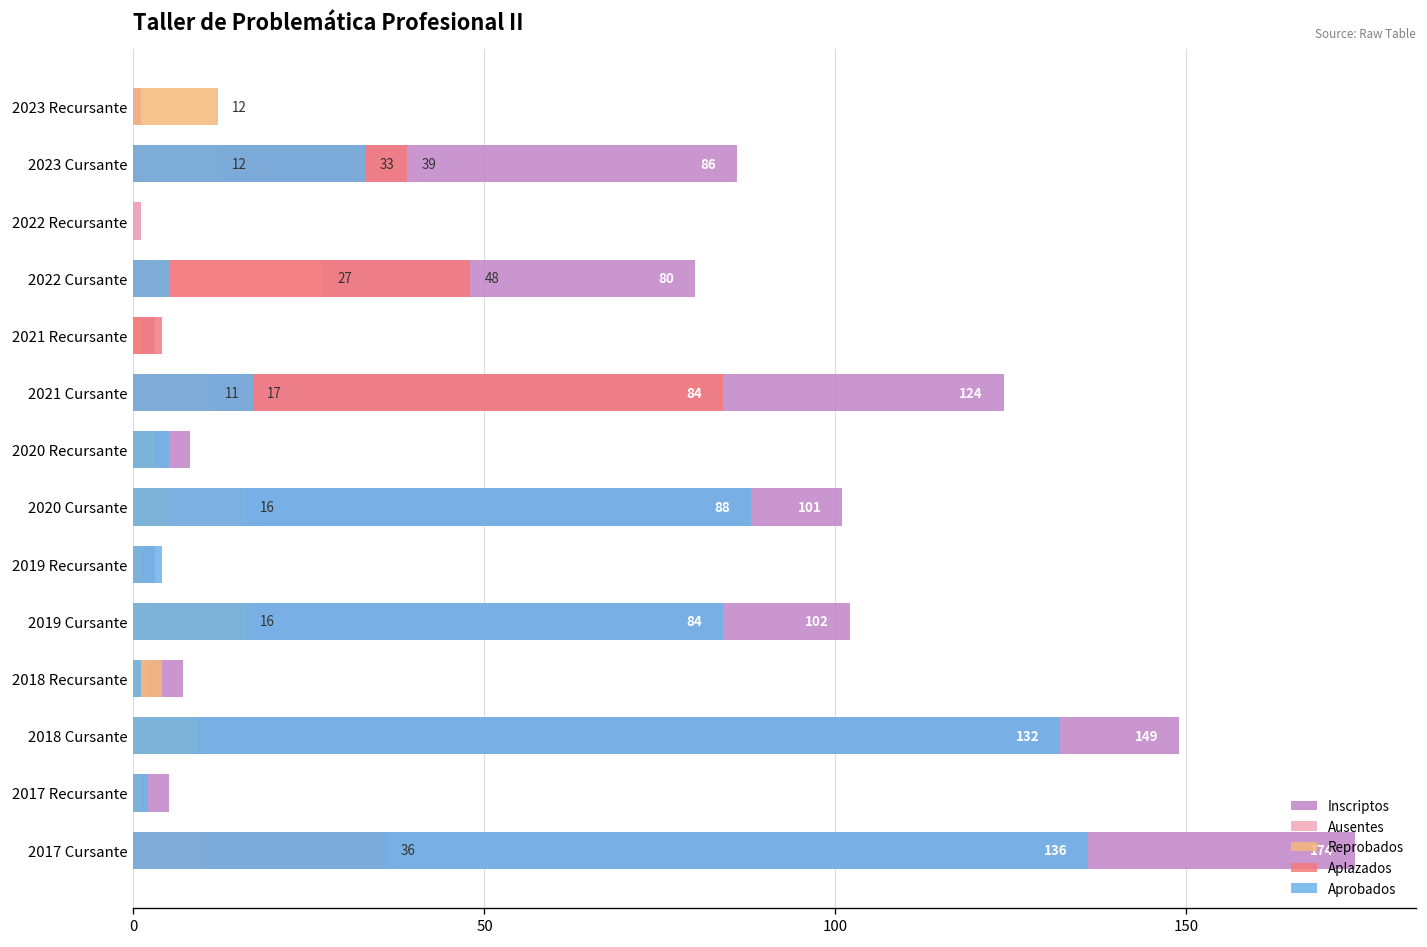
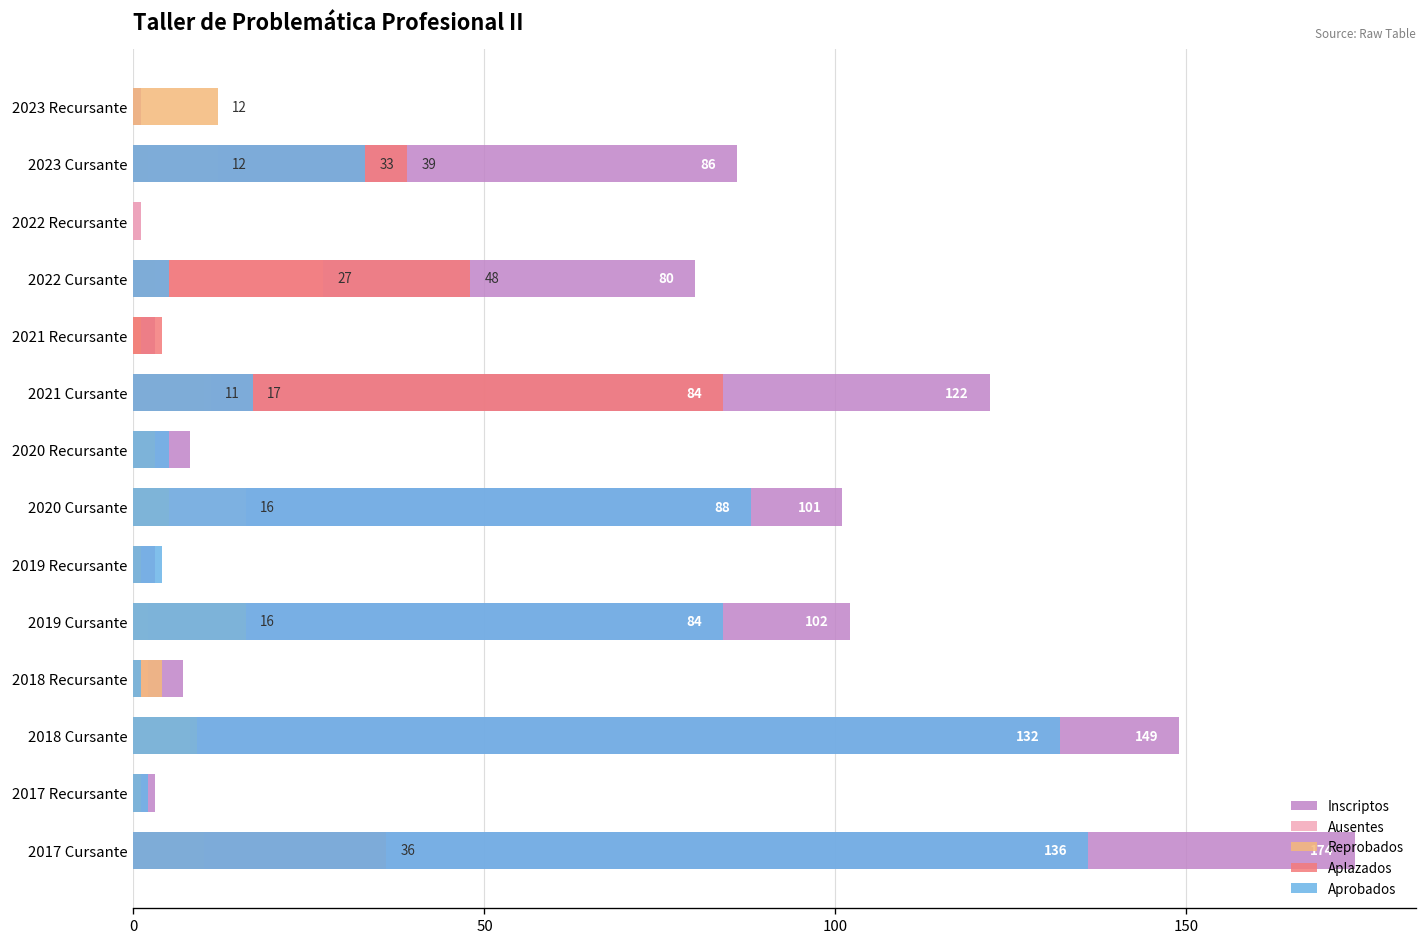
Inscriptos, 2021 Cursante: 124 -> 122
Inscriptos, 2017 Recursante: 5 -> 3
